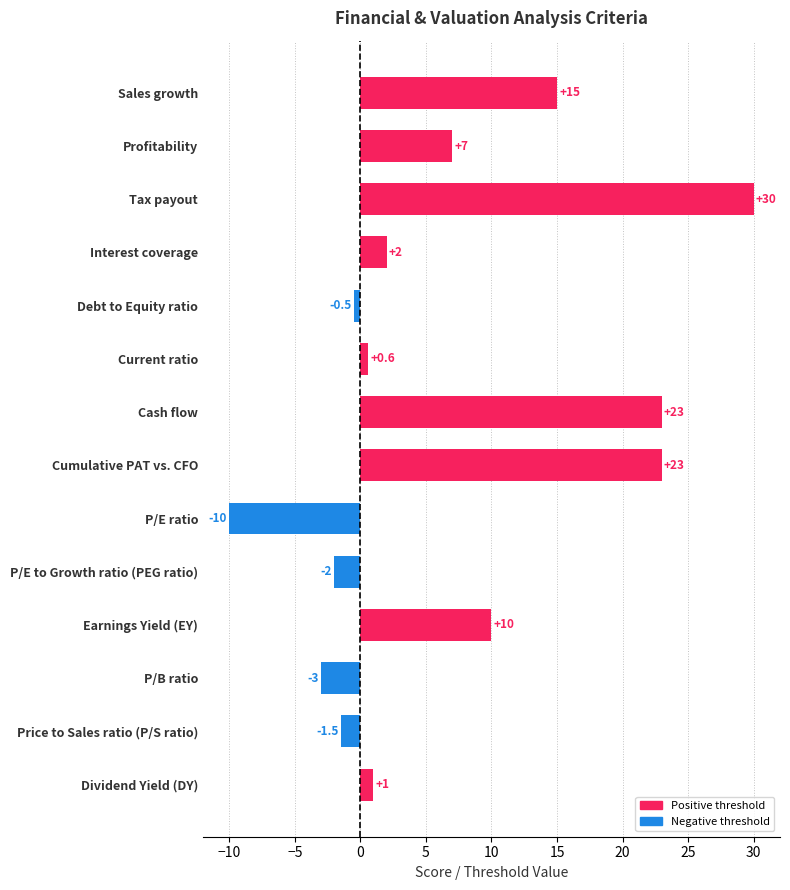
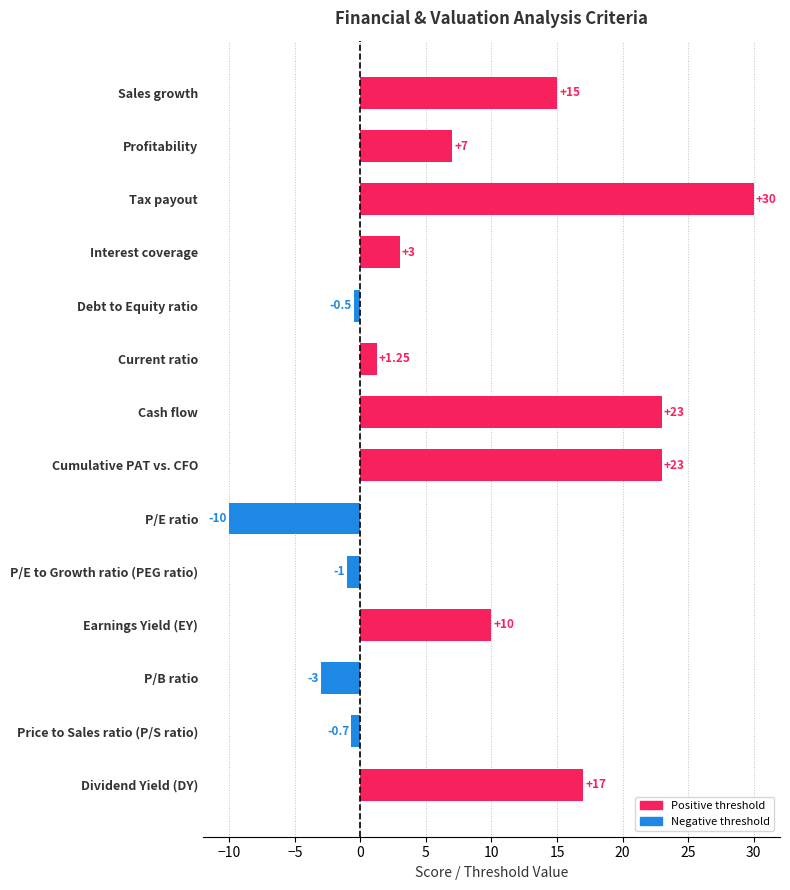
Interest coverage: +2 -> +3
Current ratio: +0.6 -> +1.25
P/E to Growth ratio (PEG ratio): -2 -> -1
Price to Sales ratio (P/S ratio): -1.5 -> -0.7
Dividend Yield (DY): +1 -> +17
